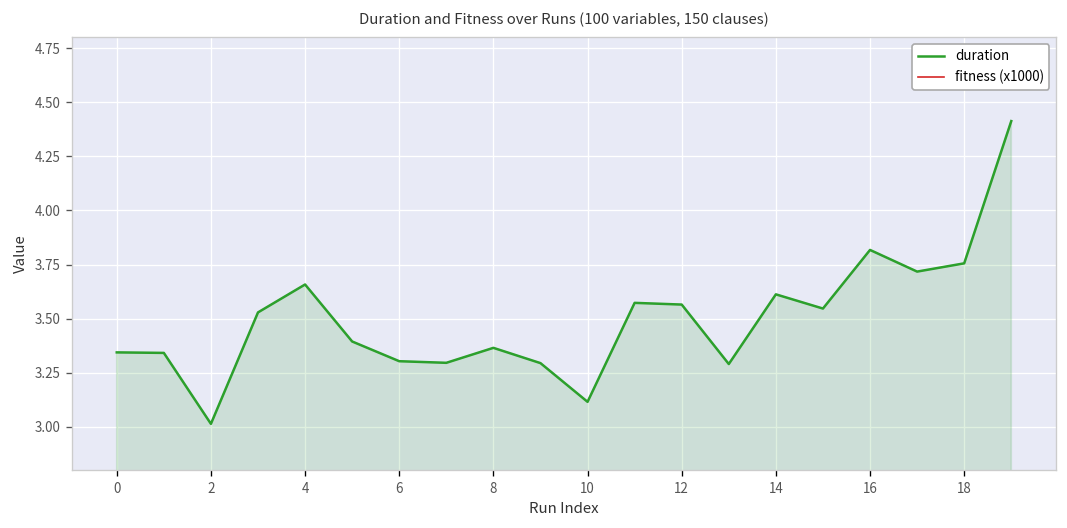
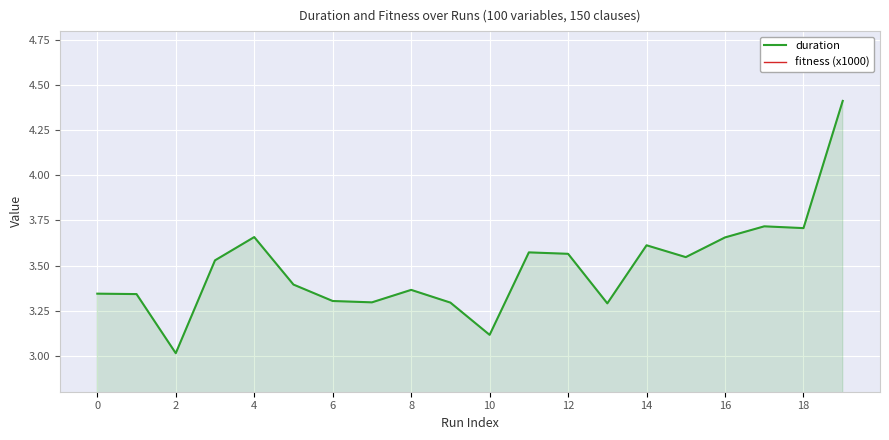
duration, 16: 3.82 -> 3.66
duration, 18: 3.76 -> 3.71
